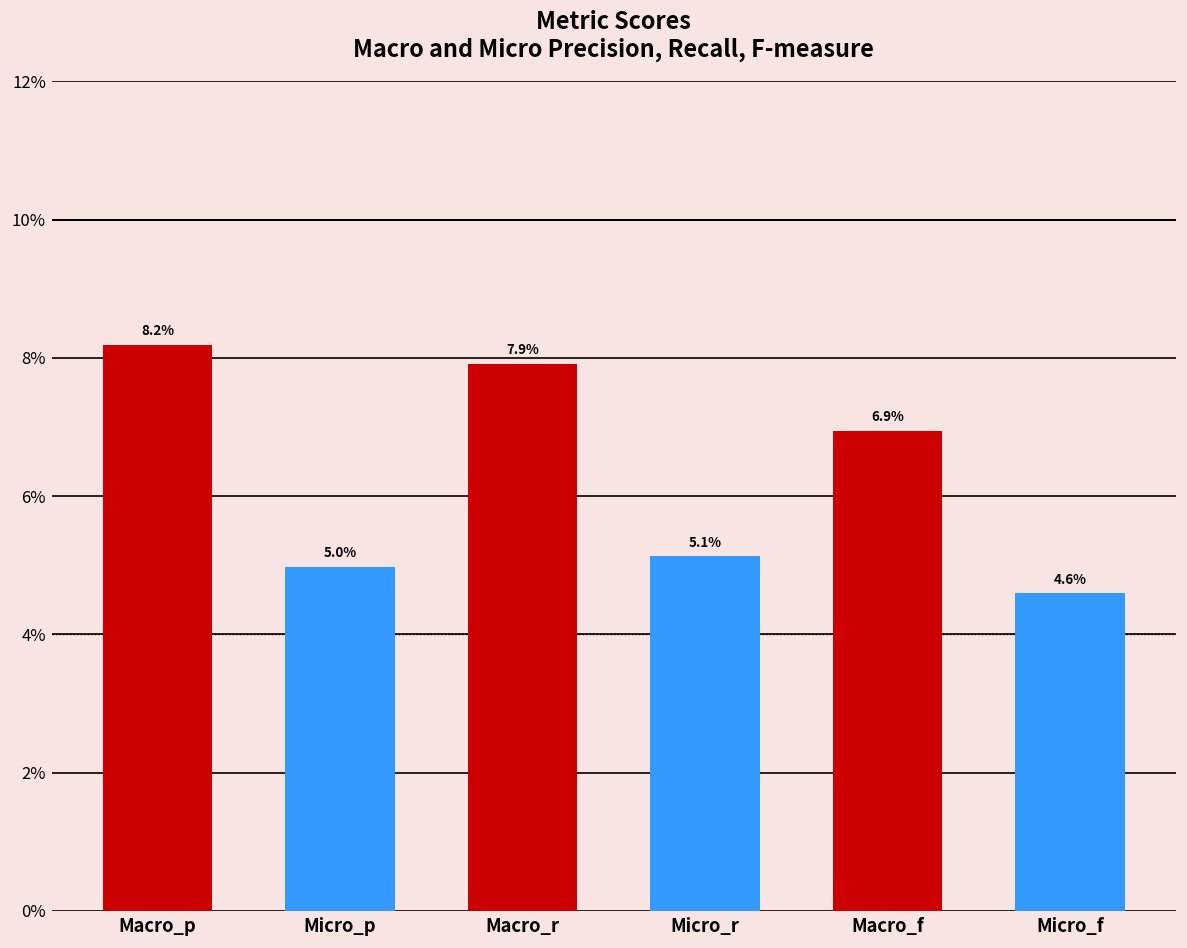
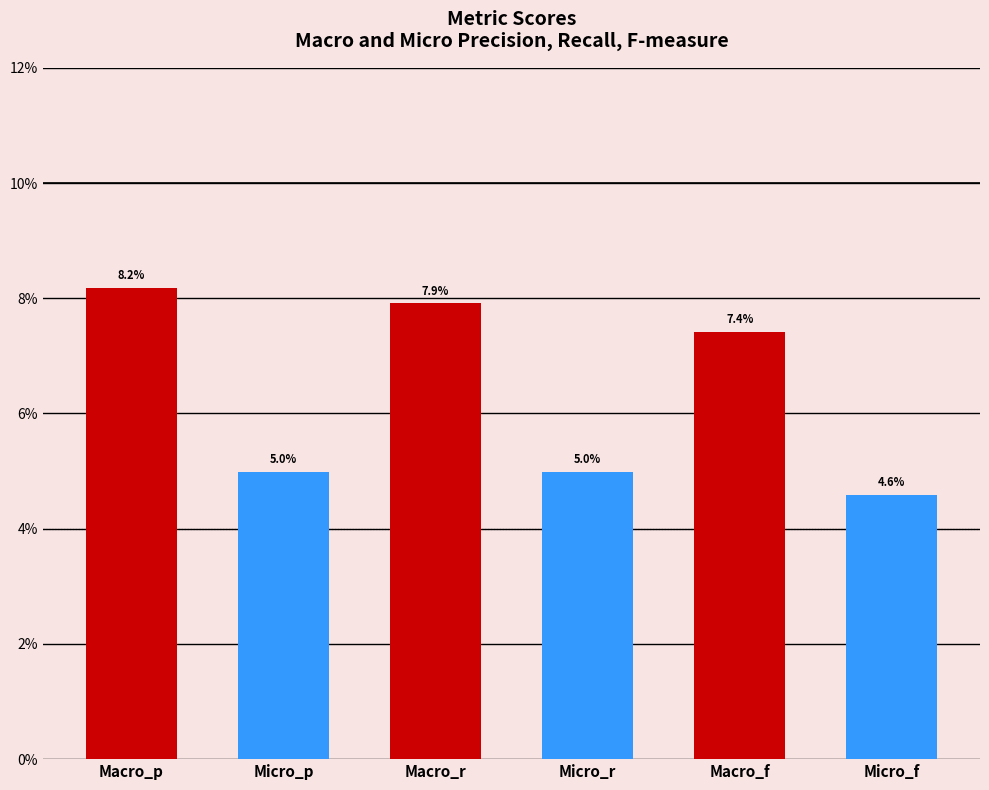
Micro_r: 5.1% -> 5.0%
Macro_f: 6.9% -> 7.4%
